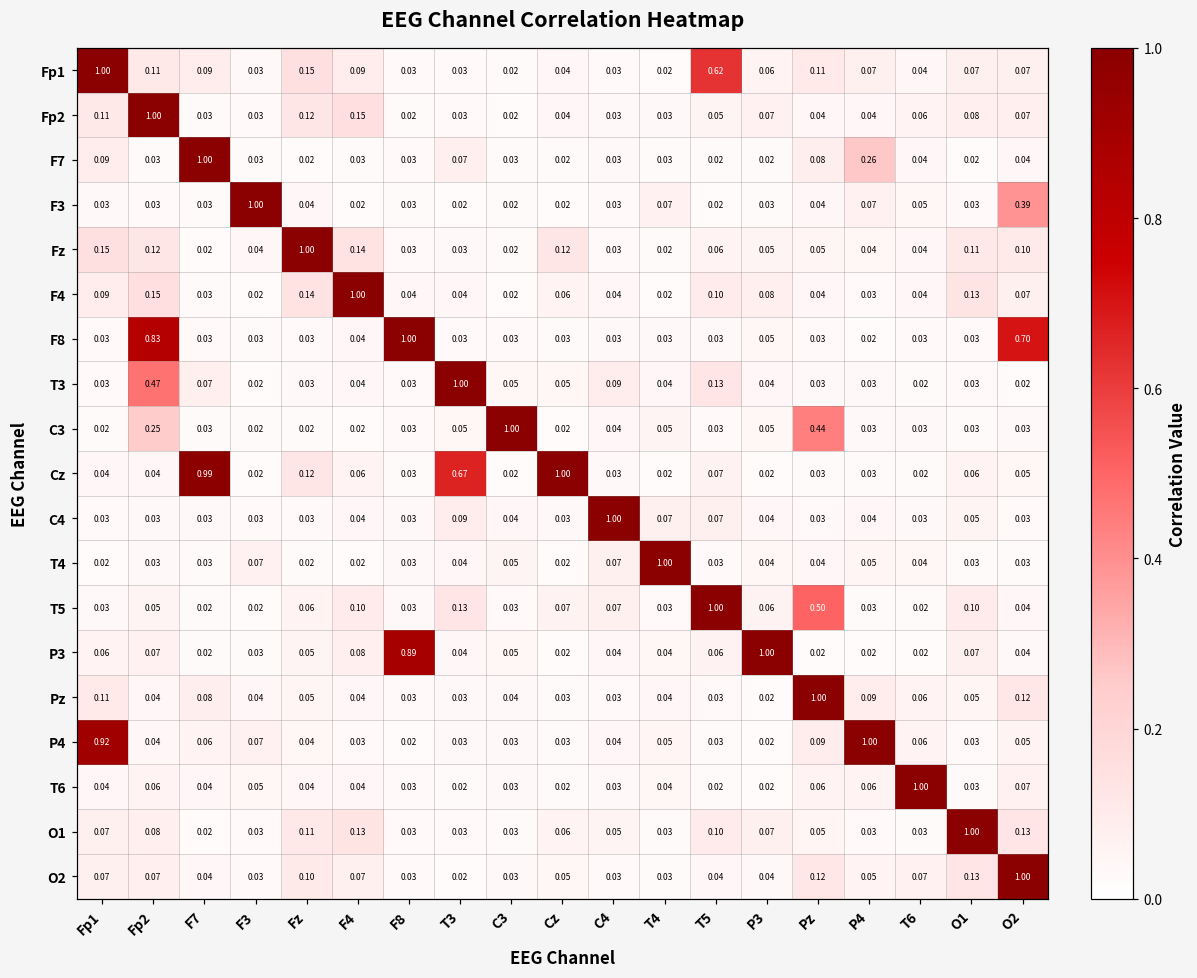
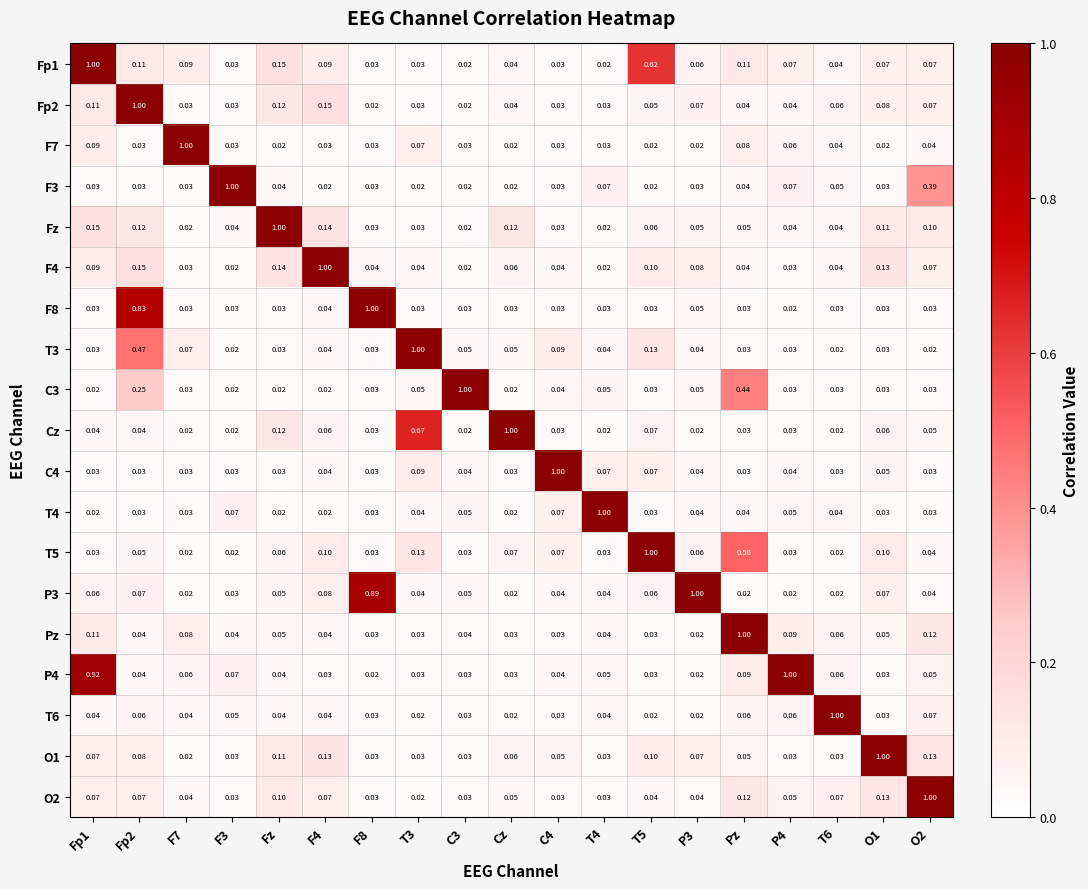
F7, P4: 0.26 -> 0.06
F8, O2: 0.70 -> 0.03
Cz, F7: 0.99 -> 0.02
